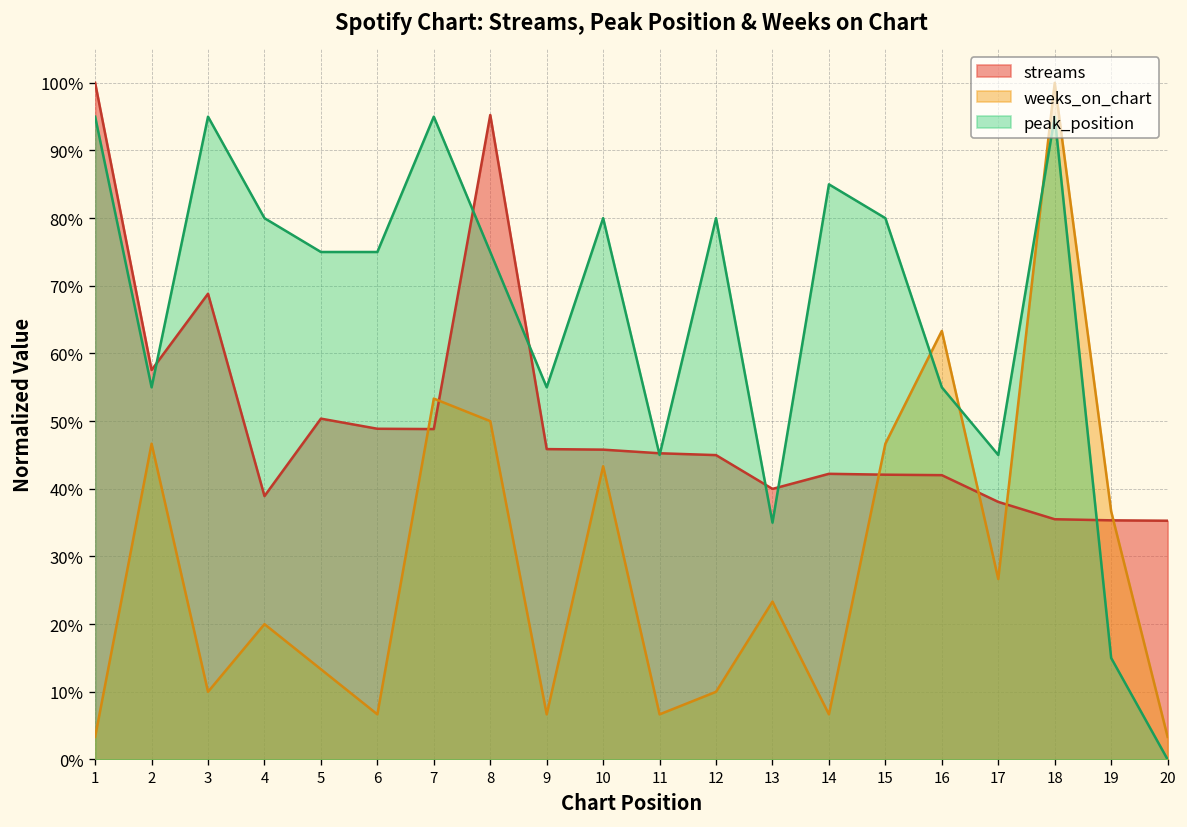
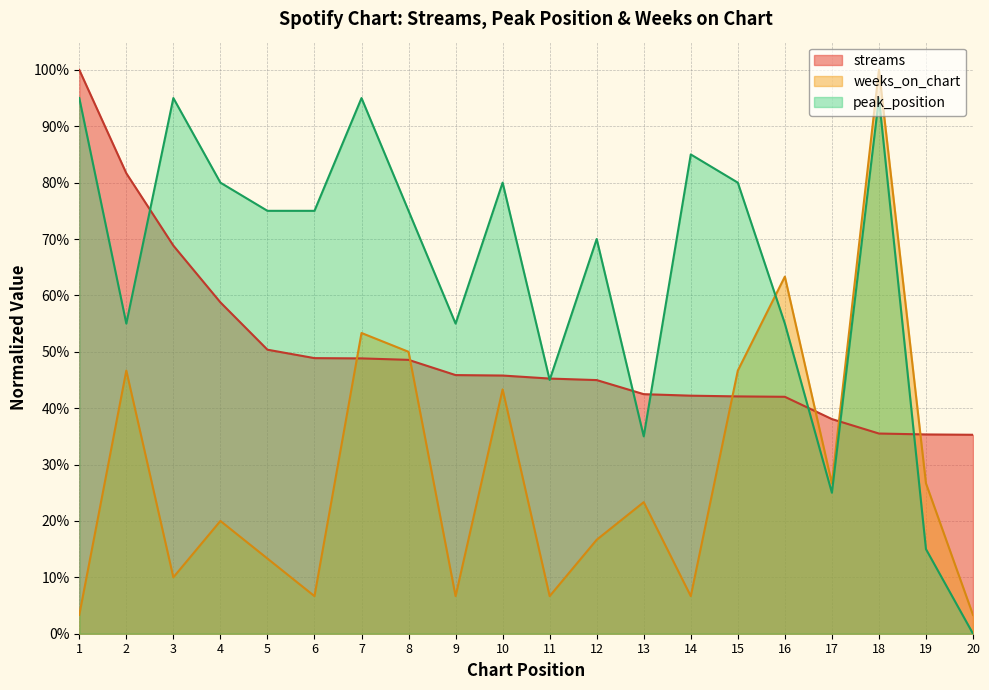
streams, 2: 58% -> 82%
streams, 4: 39% -> 59%
streams, 8: 95% -> 49%
weeks_on_chart, 12: 10% -> 17%
peak_position, 12: 80% -> 70%
streams, 13: 40% -> 42%
peak_position, 17: 45% -> 25%
weeks_on_chart, 19: 37% -> 27%
